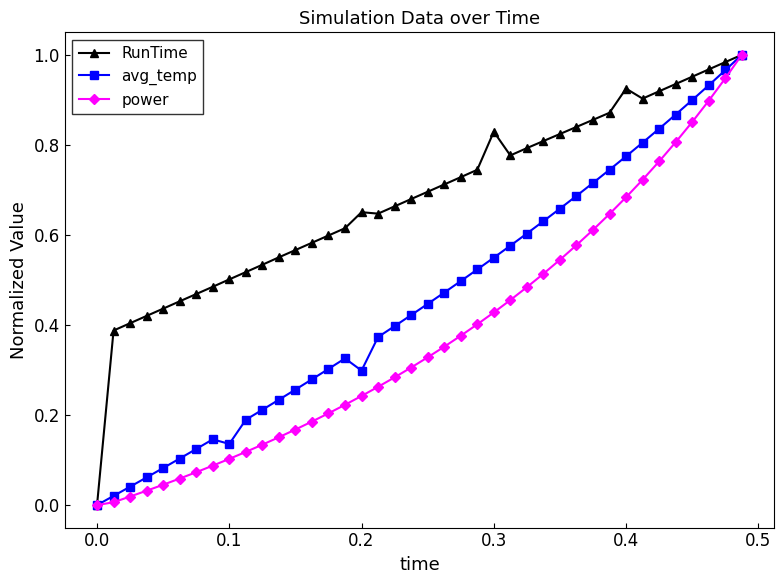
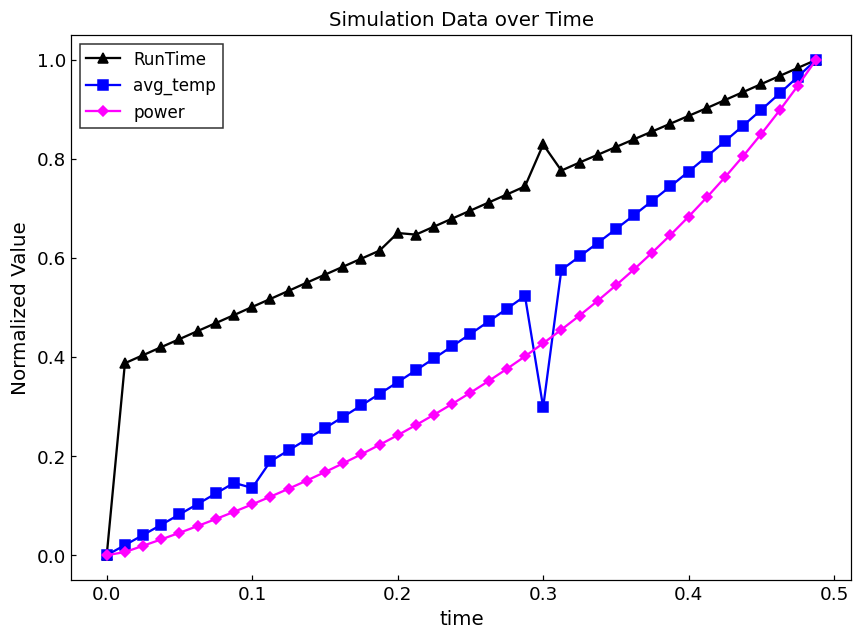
avg_temp, 0.2: 0.30 -> 0.35
avg_temp, 0.3: 0.55 -> 0.30
RunTime, 0.4: 0.93 -> 0.89
